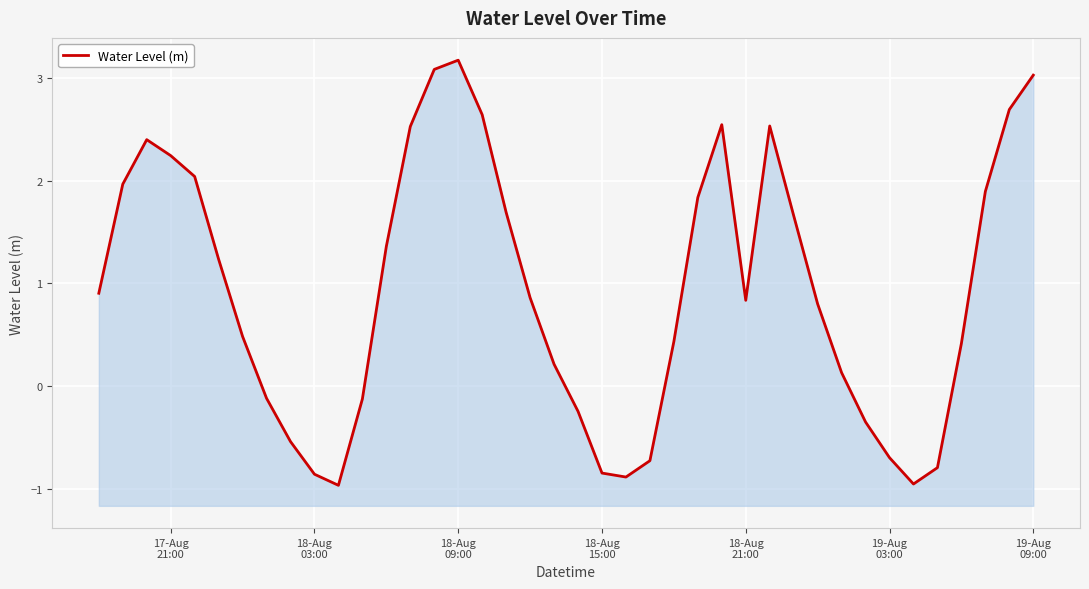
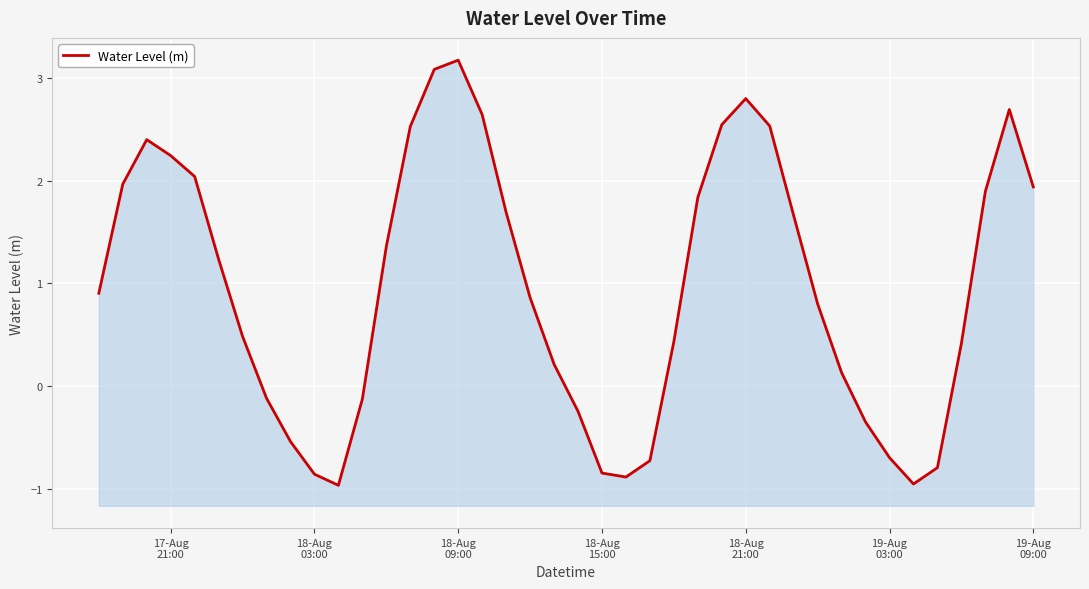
18-Aug 21:00: 0.84 -> 2.80
19-Aug 09:00: 3.03 -> 1.94
